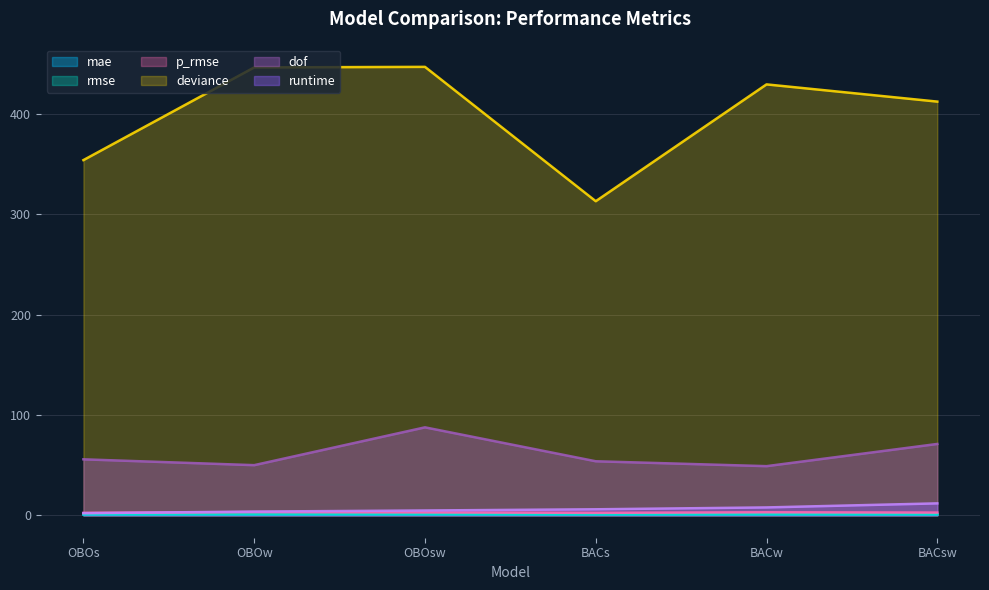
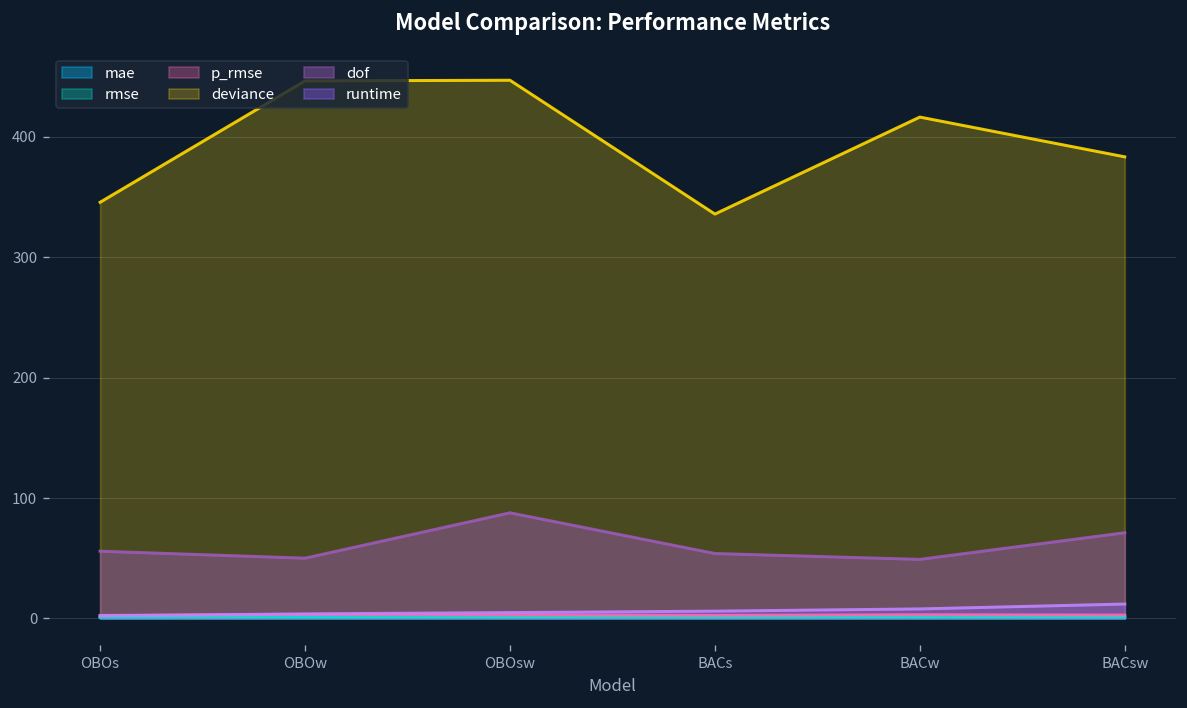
deviance, OBOs: 354 -> 346
deviance, BACs: 313 -> 336
deviance, BACw: 430 -> 417
deviance, BACsw: 412 -> 383
